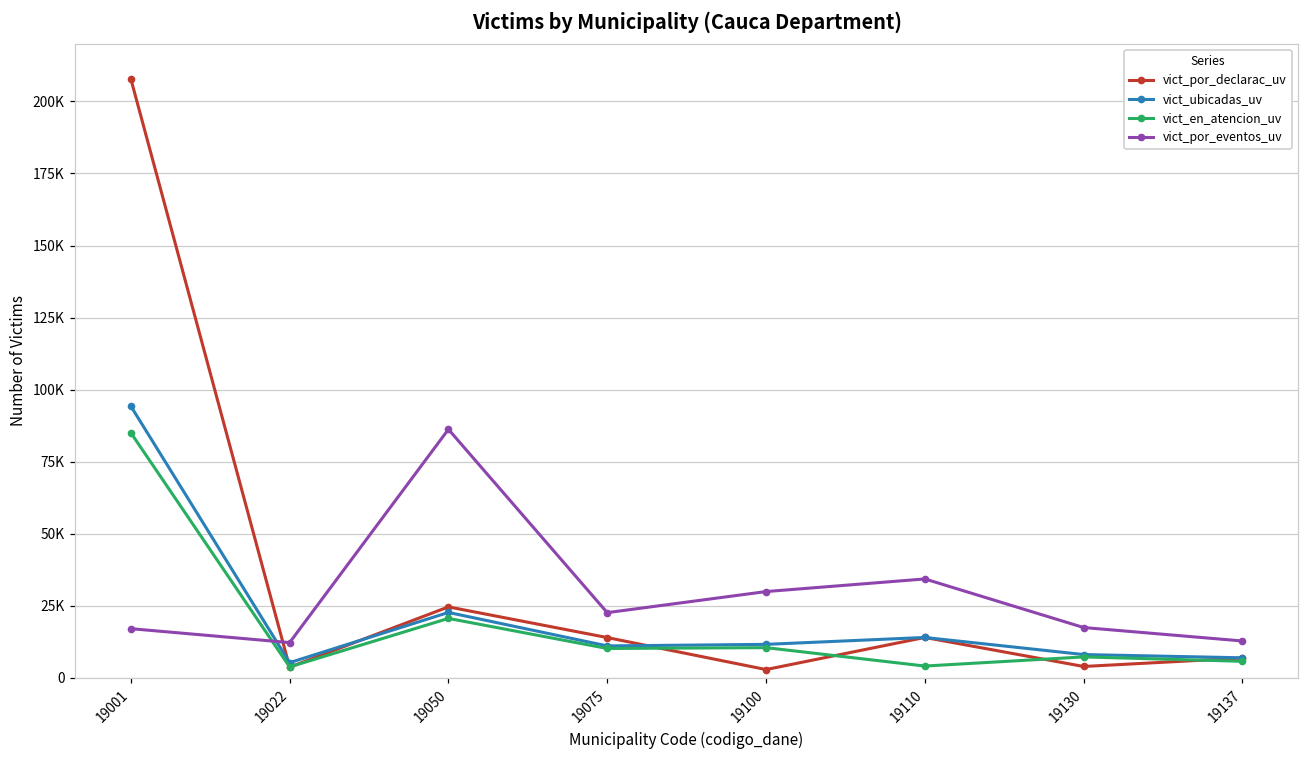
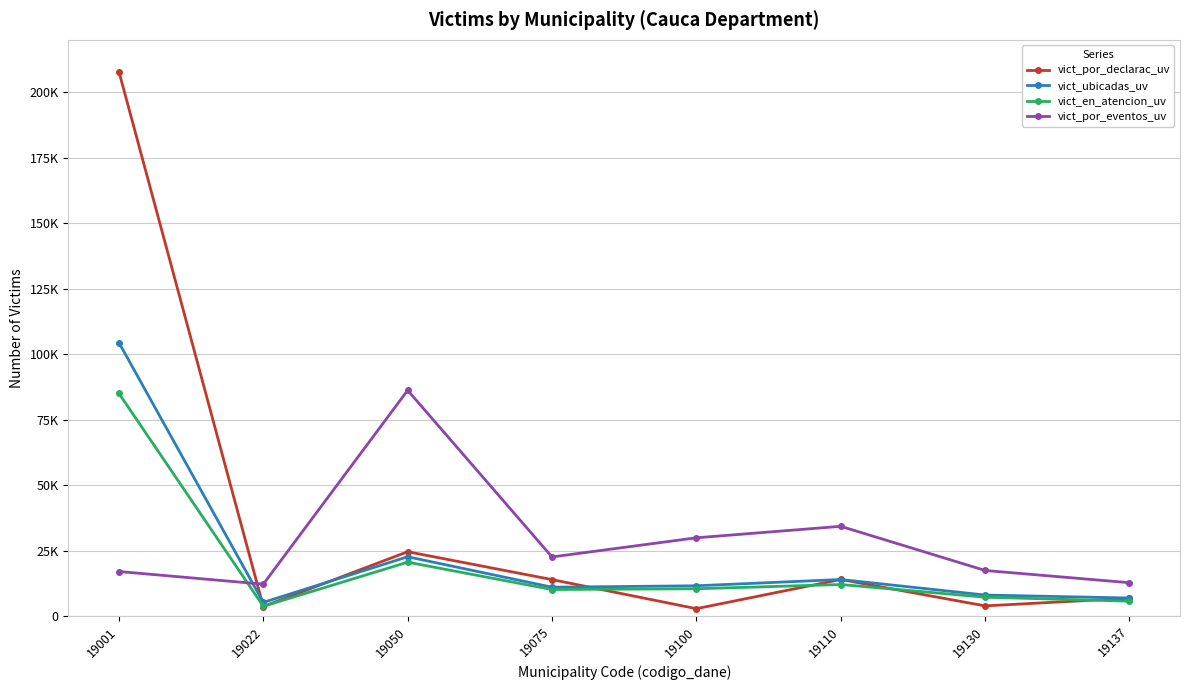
vict_ubicadas_uv, 19001: 94000 -> 104000
vict_en_atencion_uv, 19110: 4000 -> 12000
